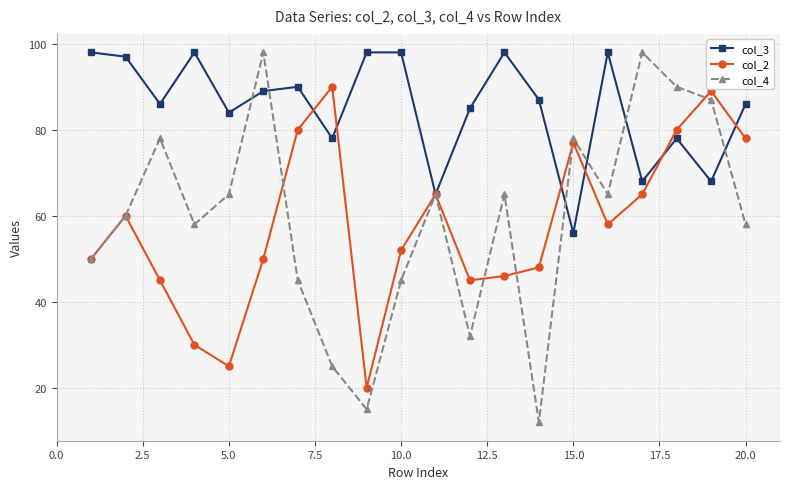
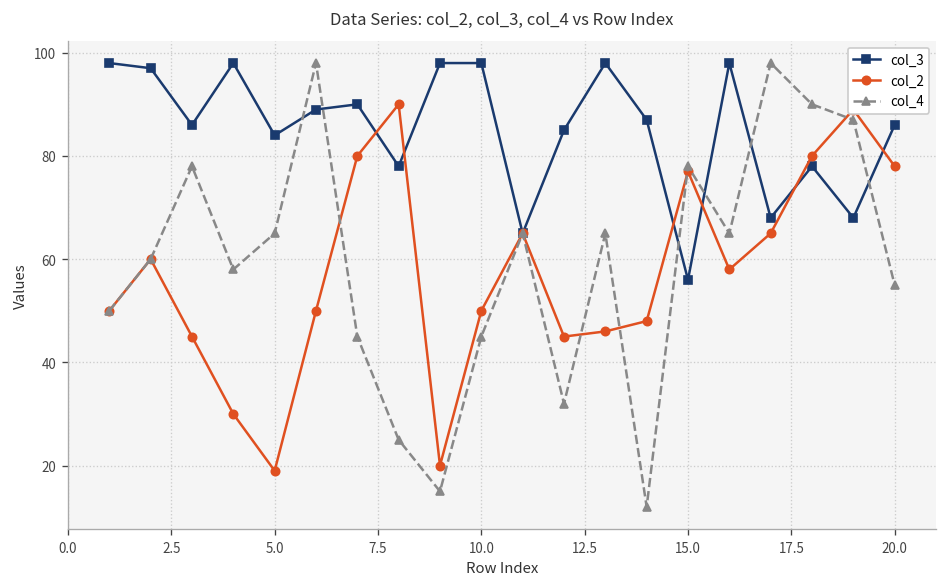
col_2, 5.0: 25 -> 19
col_2, 10.0: 52 -> 50
col_4, 20.0: 58 -> 55
